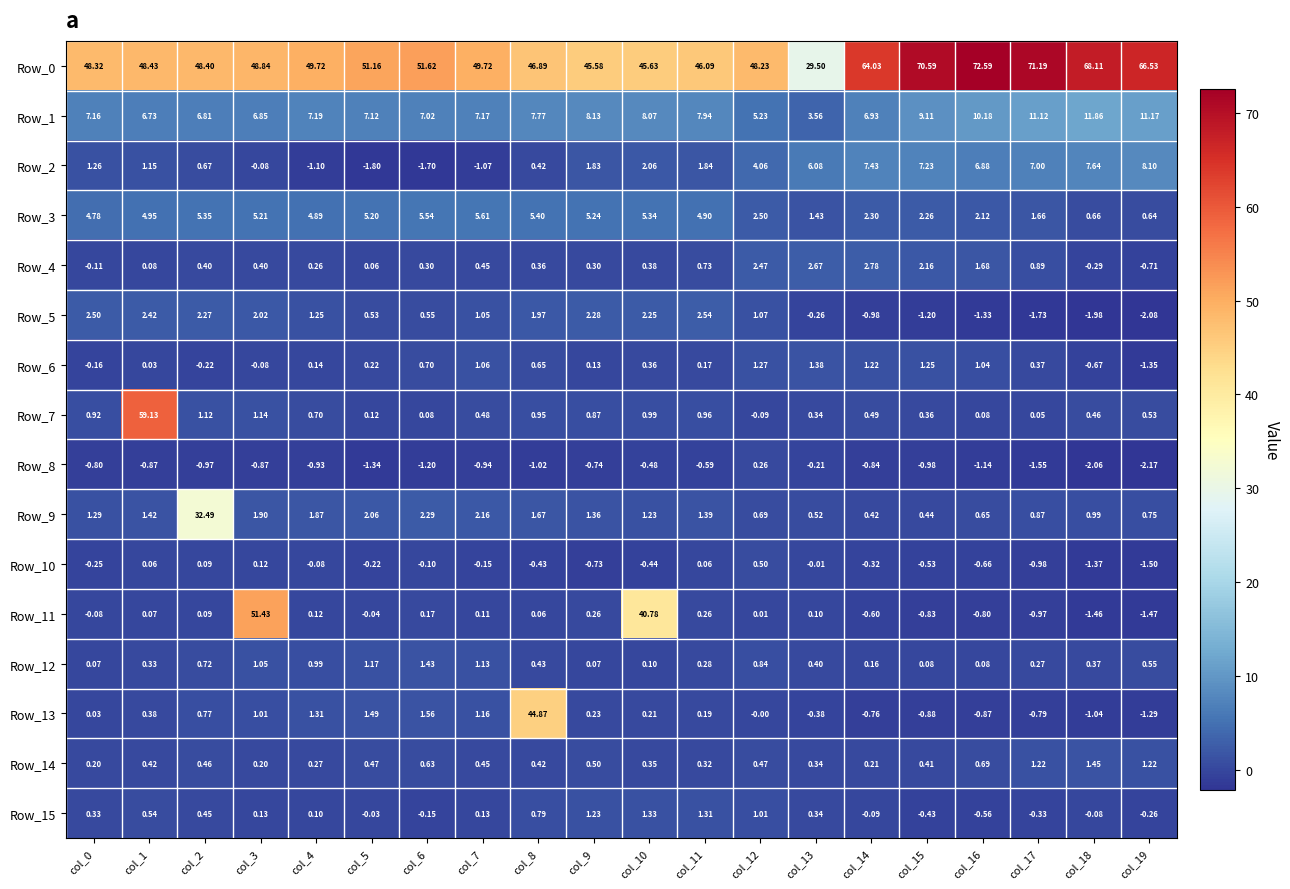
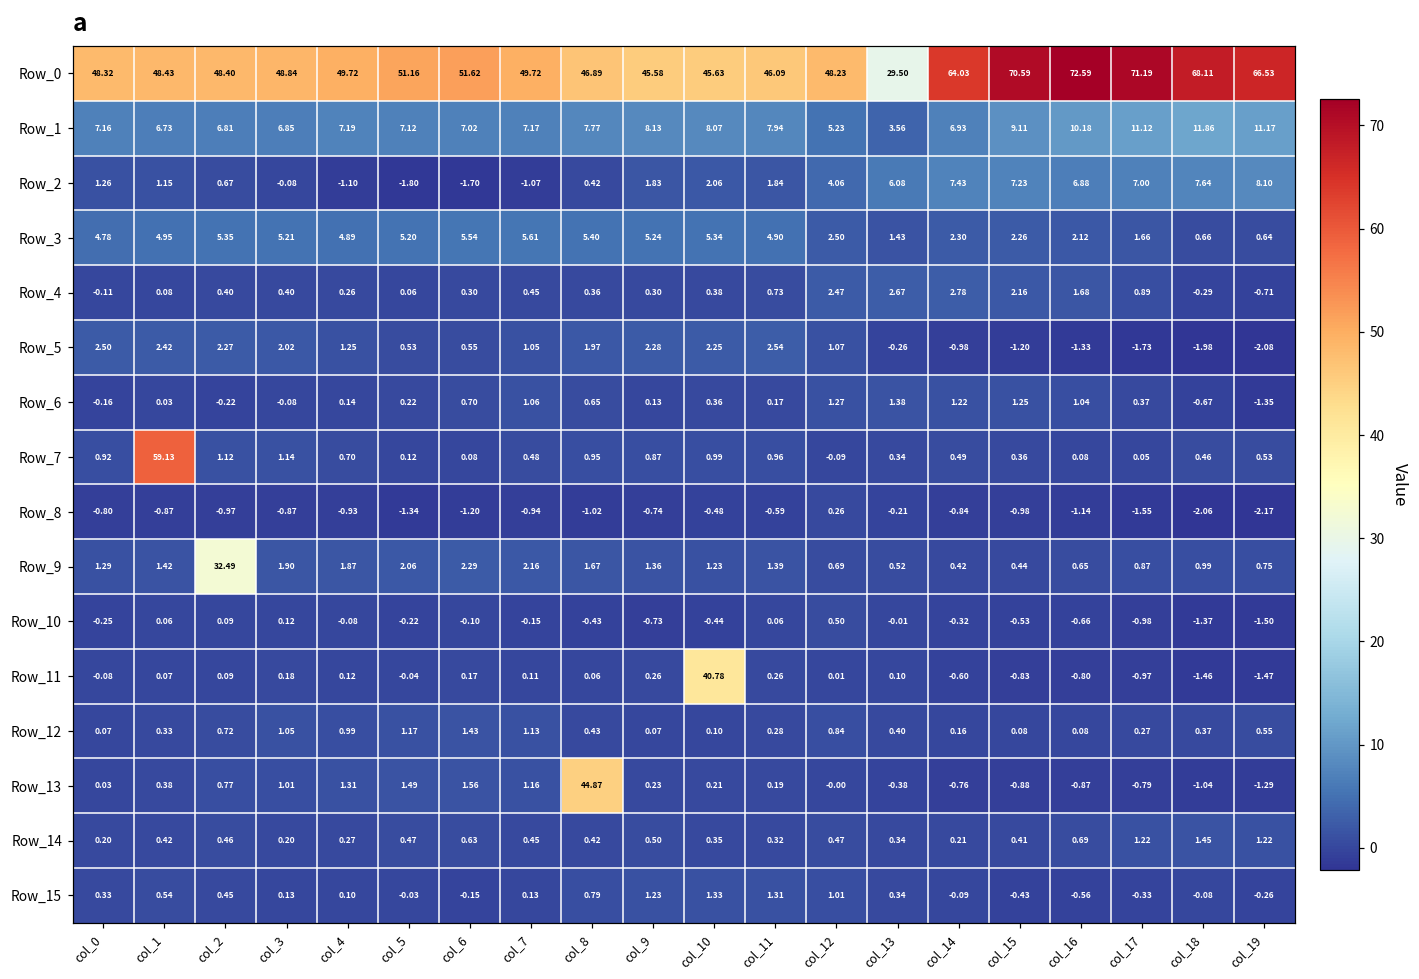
Row_11, col_3: 51.43 -> 0.18
